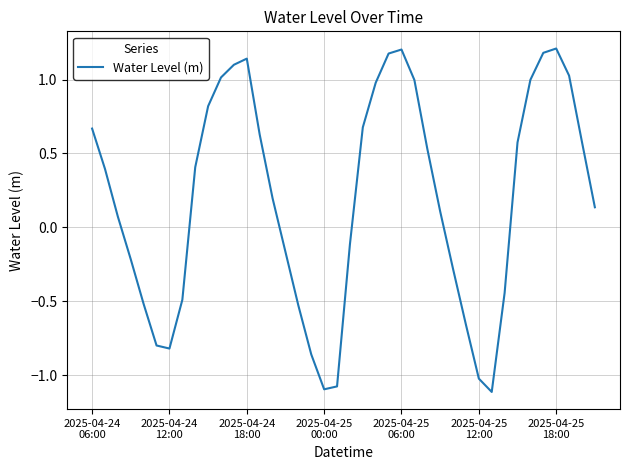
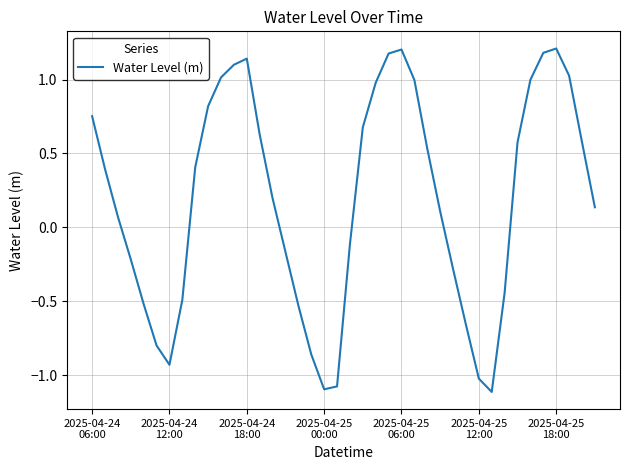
2025-04-24 06:00: 0.67 -> 0.75
2025-04-24 12:00: -0.82 -> -0.93
